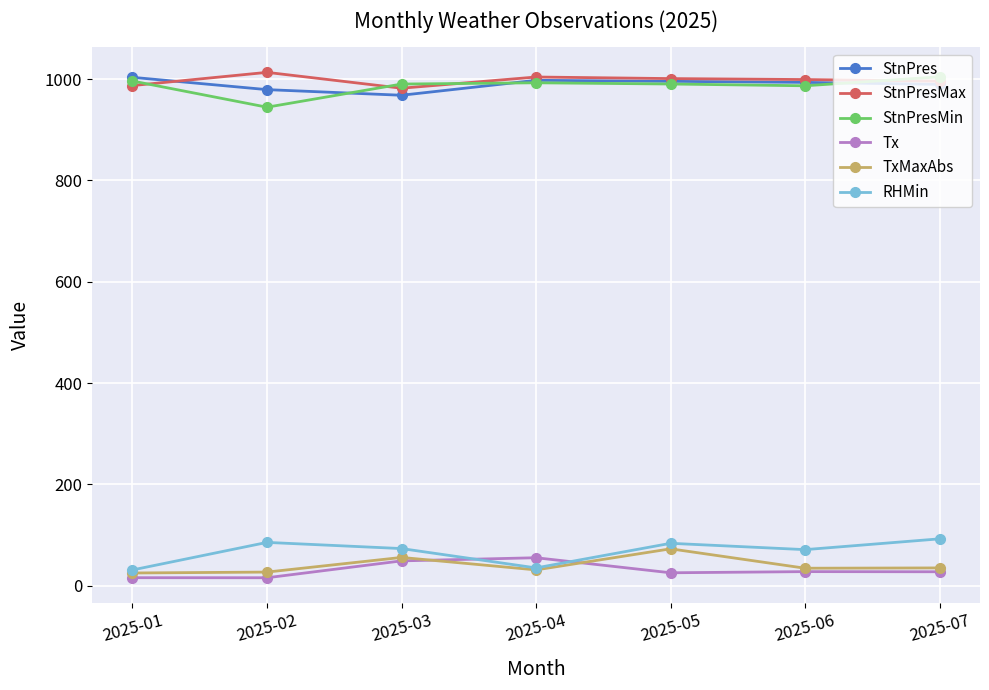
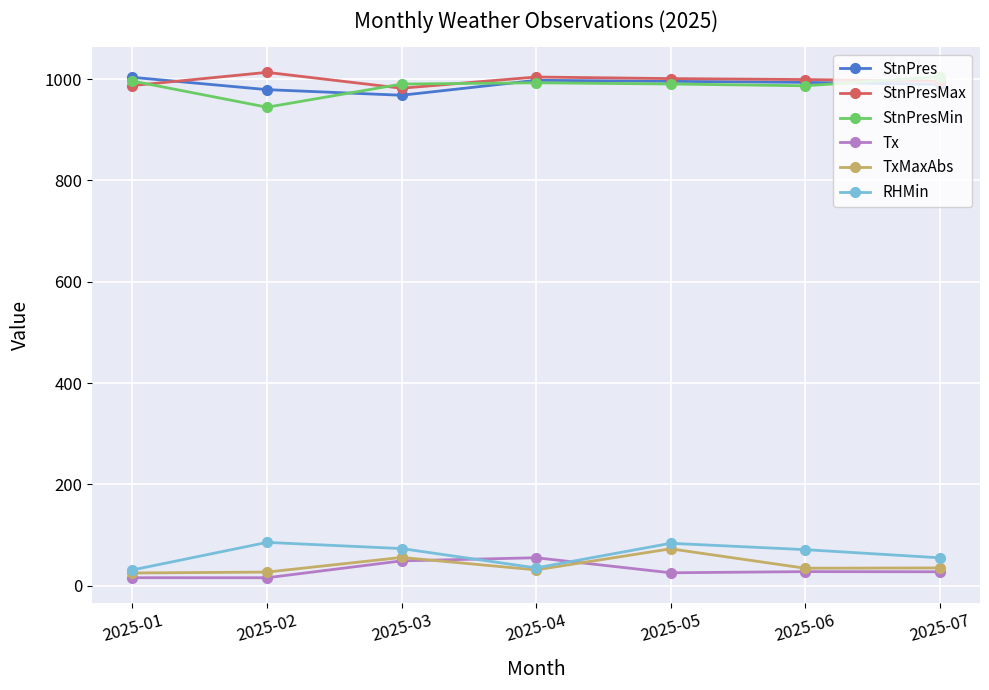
RHMin, 2025-07: 90 -> 60
